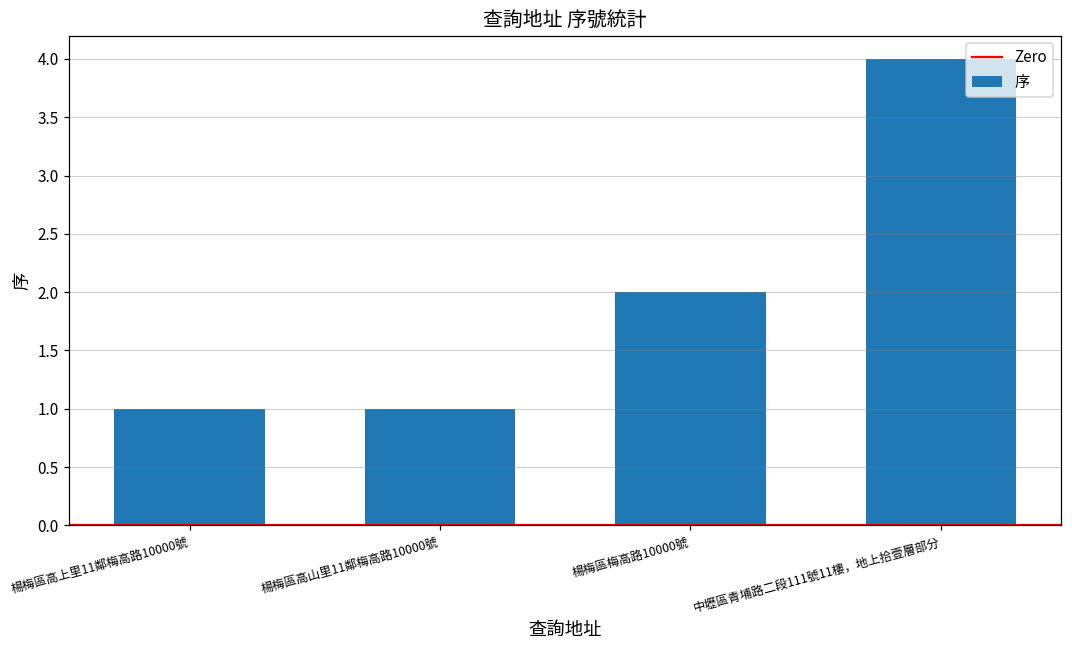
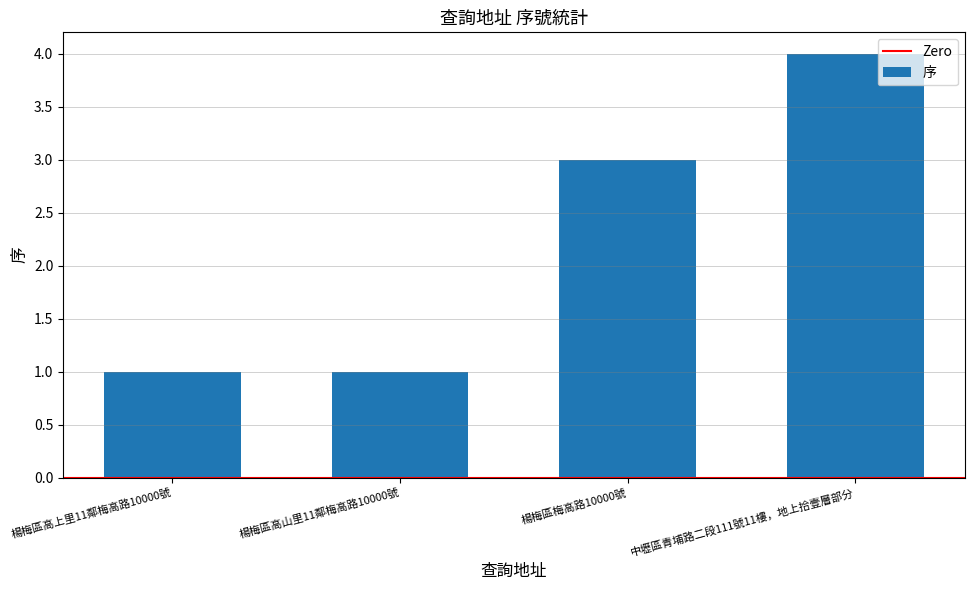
楊梅區梅高路10000號: 2 -> 3
